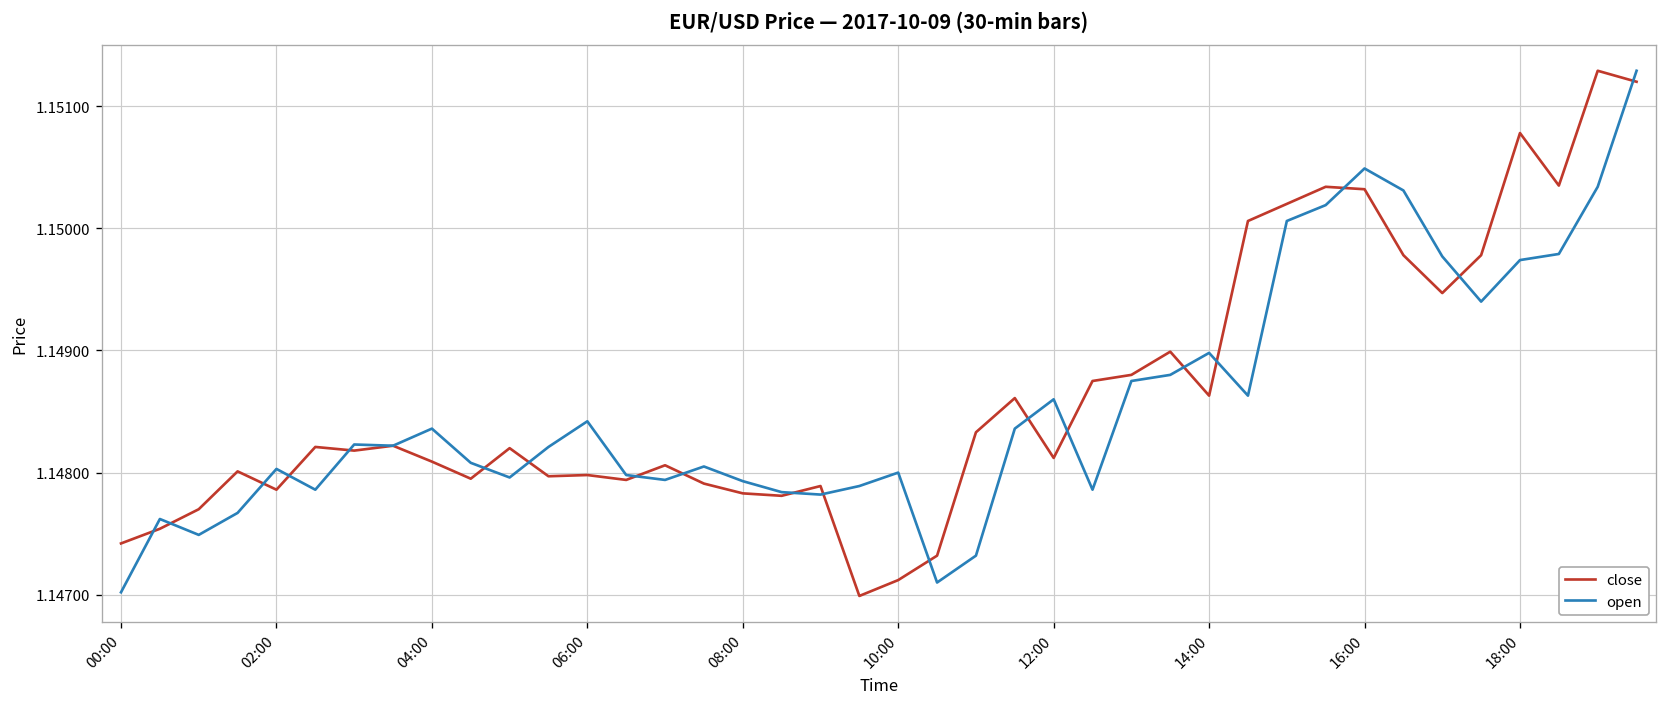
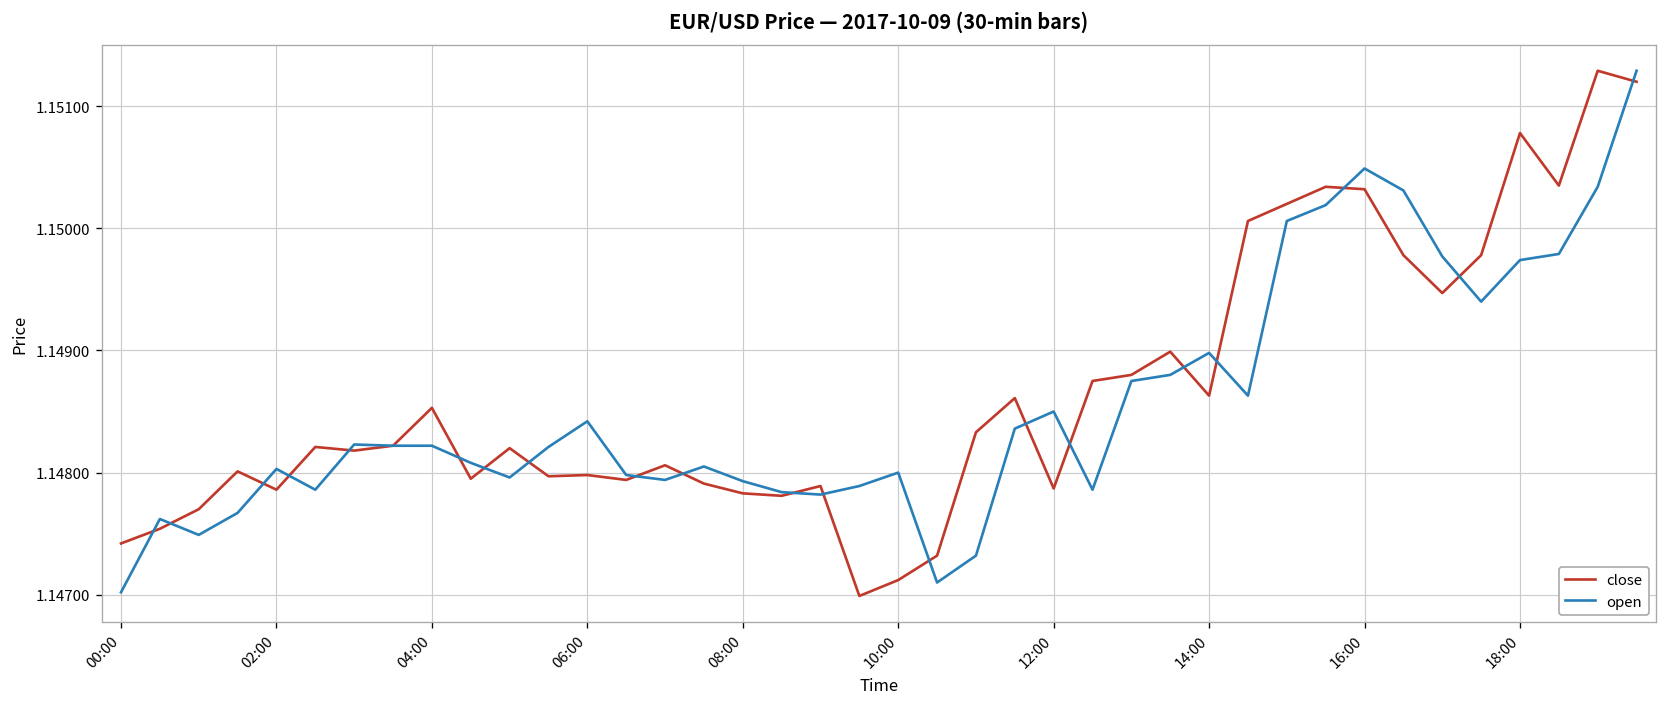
close, 04:00: 1.14809 -> 1.14853
open, 04:00: 1.14836 -> 1.14822
close, 12:00: 1.14812 -> 1.14787
open, 12:00: 1.1486 -> 1.1485
